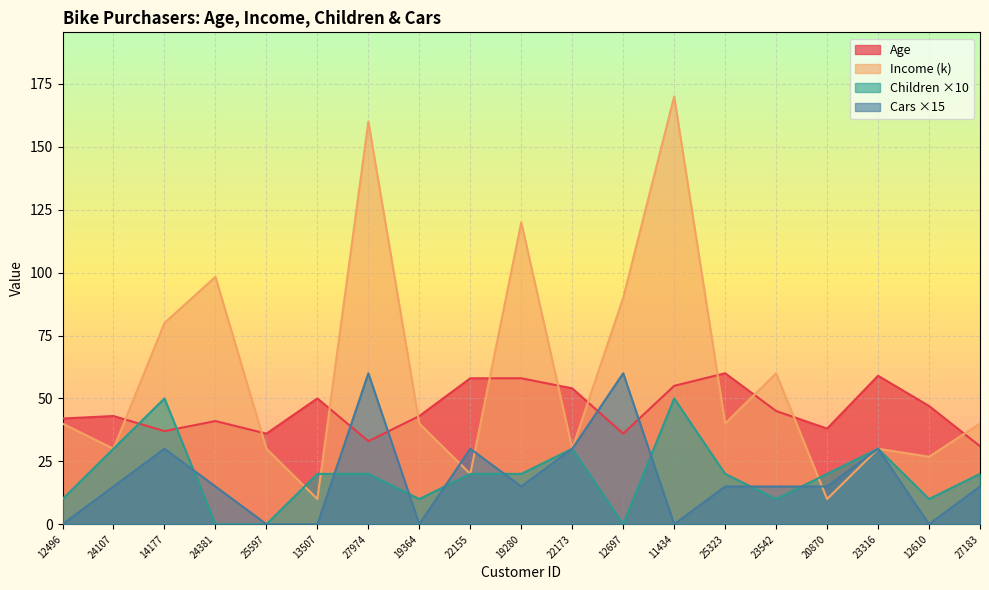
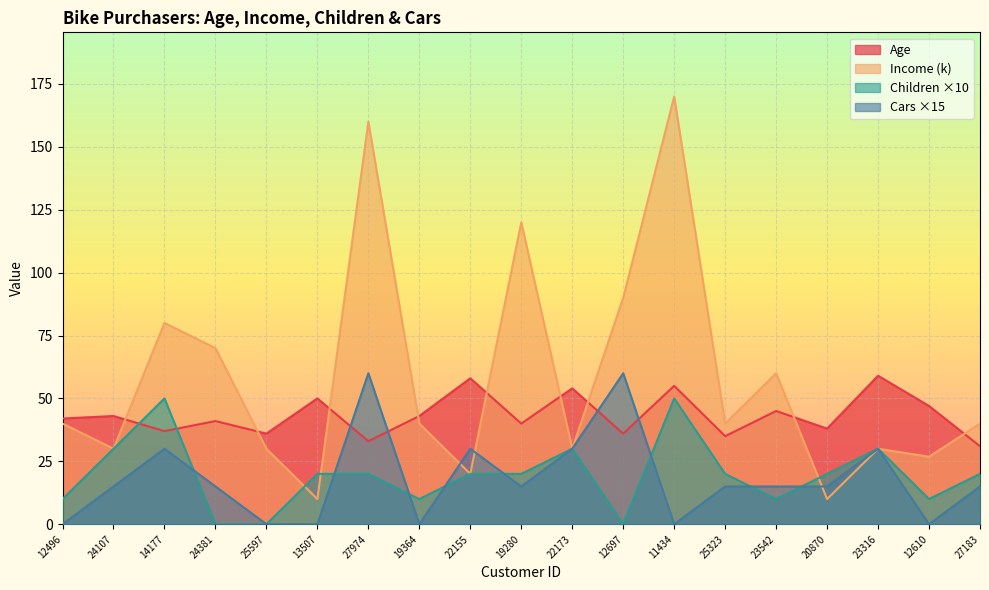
Income (k), 24381: 98 -> 70
Age, 19280: 58 -> 40
Age, 25323: 60 -> 35
